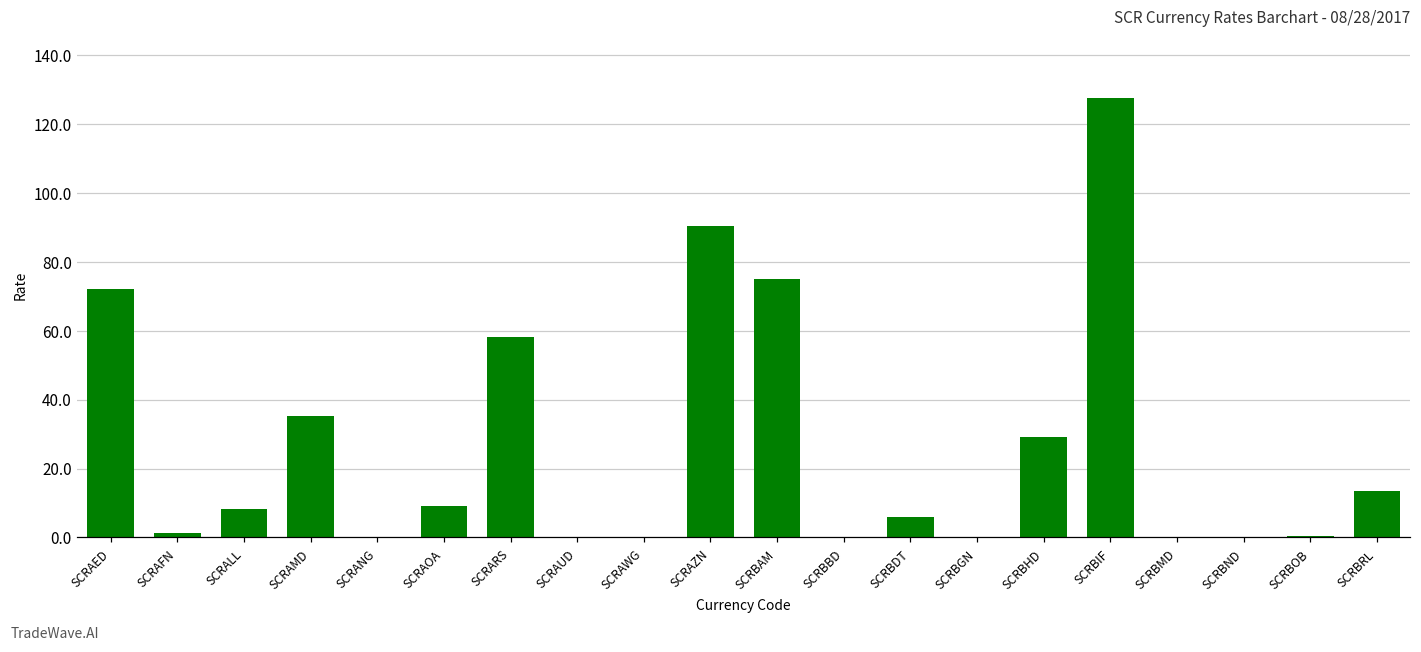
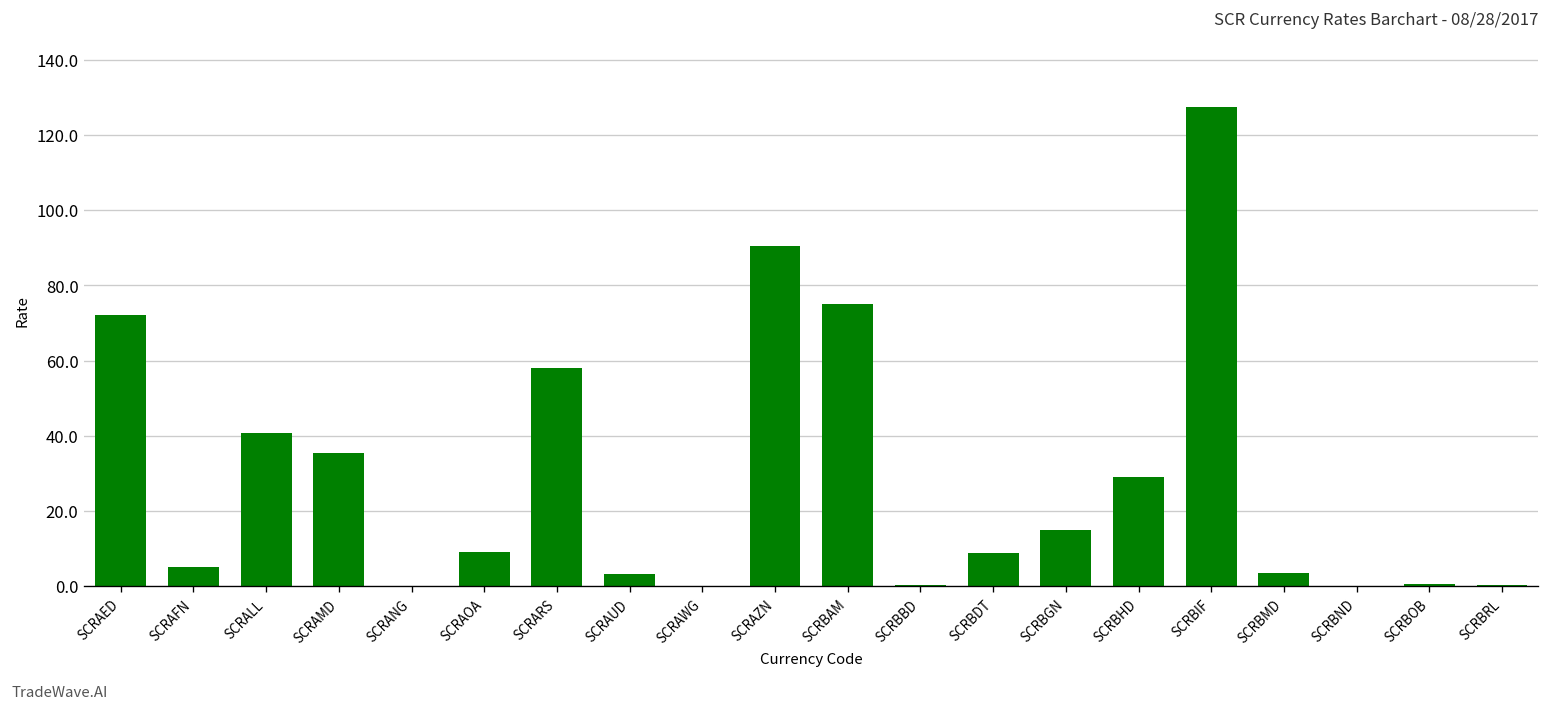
SCRAFN: 1 -> 5
SCRALL: 8 -> 41
SCRAUD: 0 -> 3
SCRBDT: 6 -> 9
SCRBGN: 0 -> 15
SCRBMD: 0 -> 4
SCRBRL: 14 -> 0
